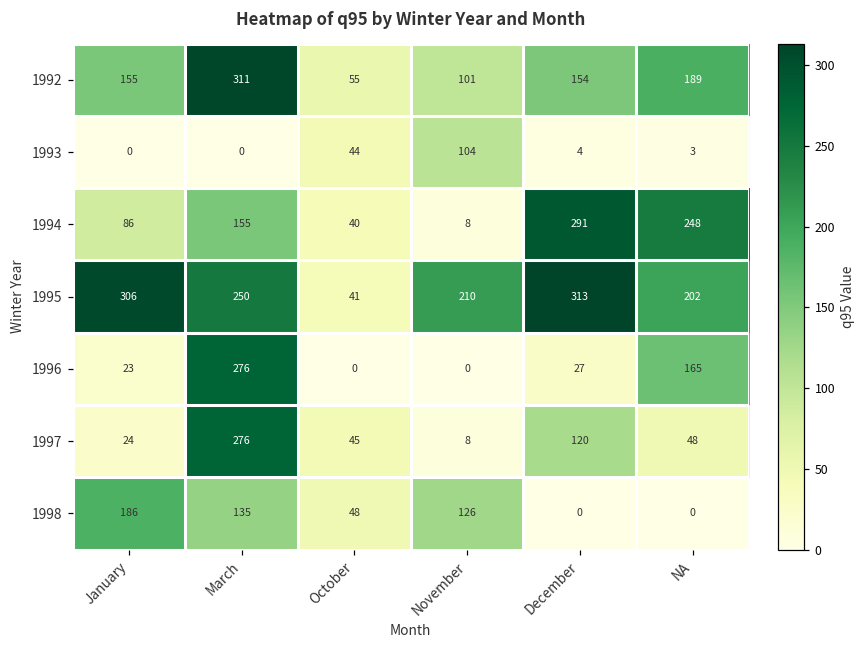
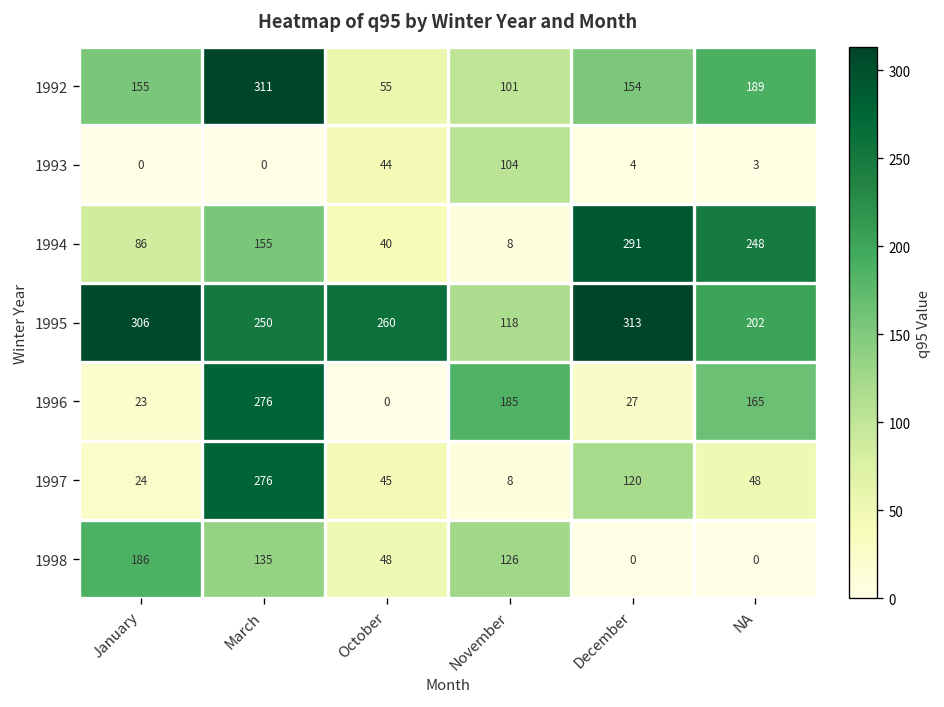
1995, October: 41 -> 260
1995, November: 210 -> 118
1996, November: 0 -> 185
